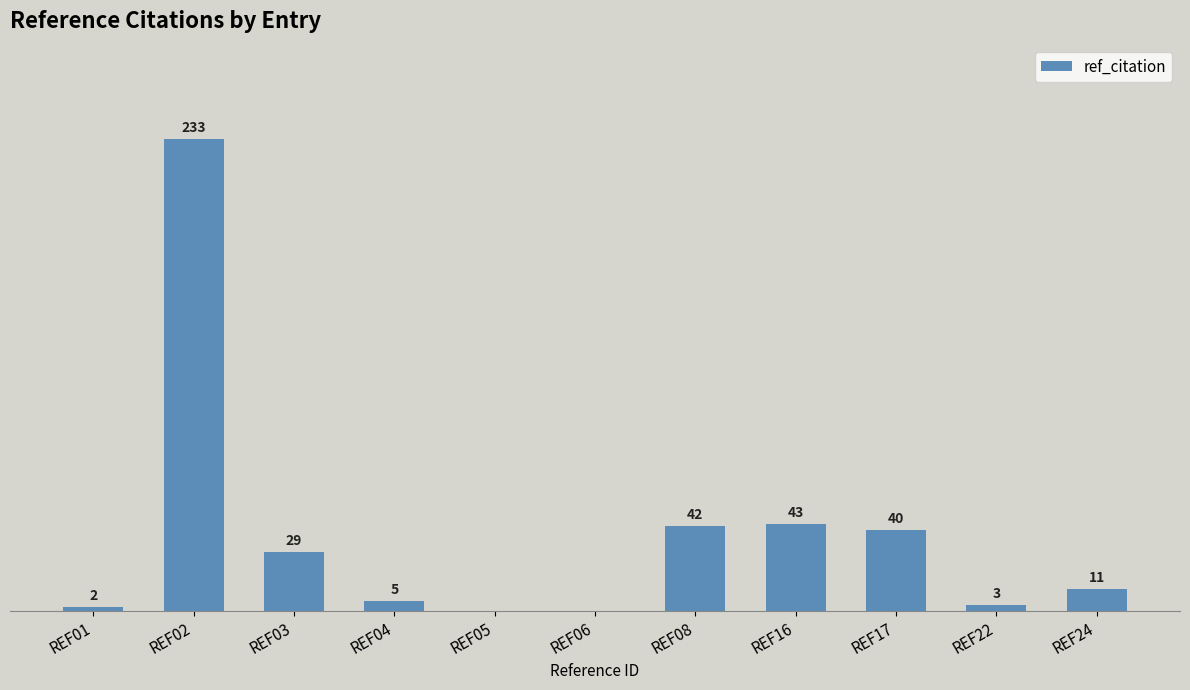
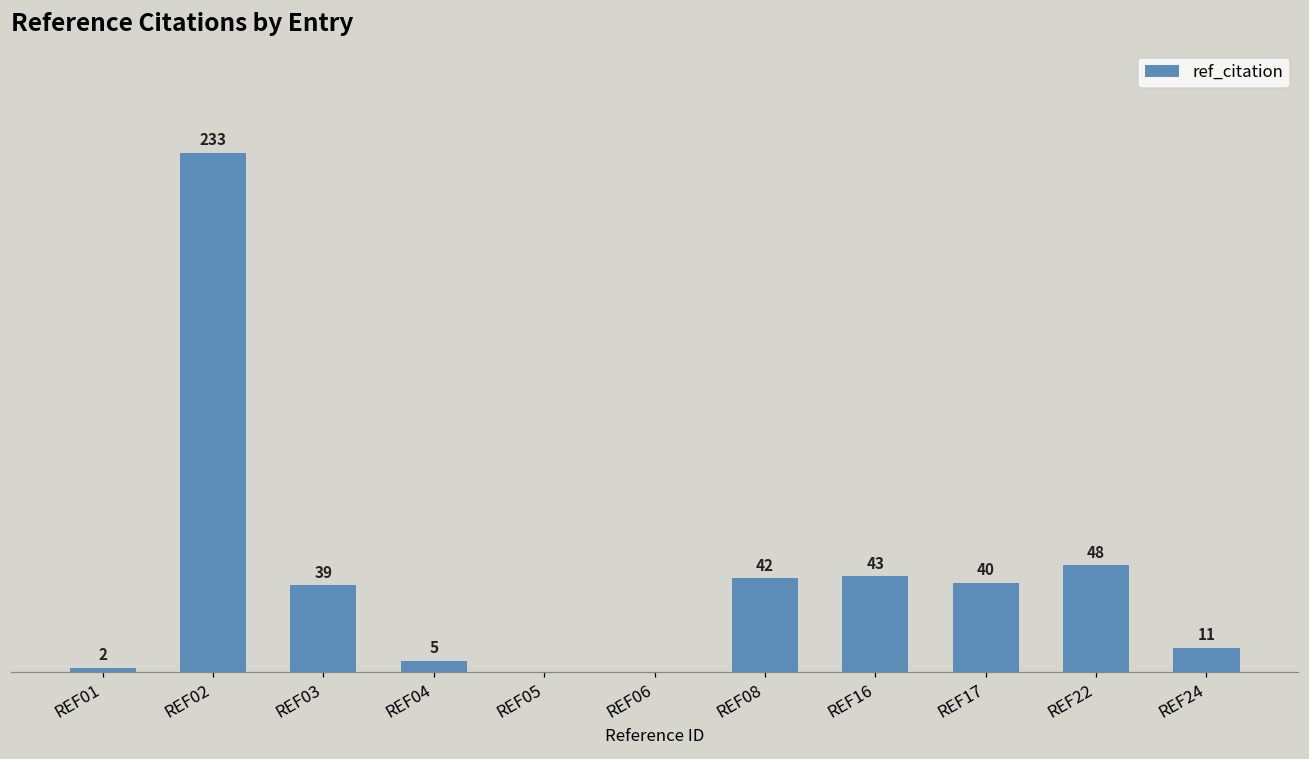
REF03: 29 -> 39
REF22: 3 -> 48
